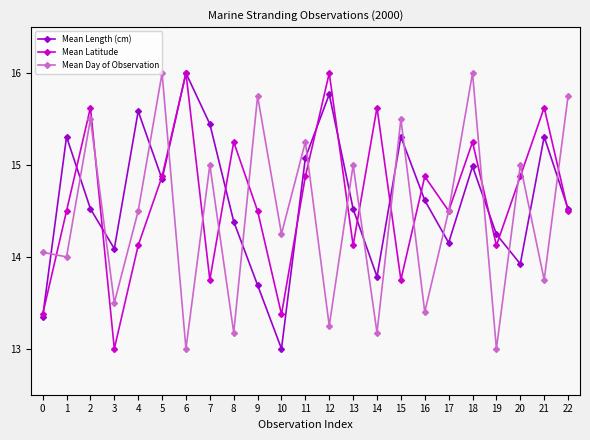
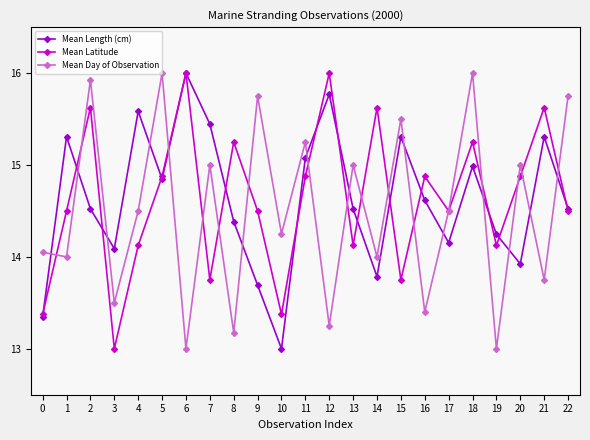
Mean Day of Observation, 2: 15.5 -> 15.9
Mean Day of Observation, 14: 13.2 -> 14.0
